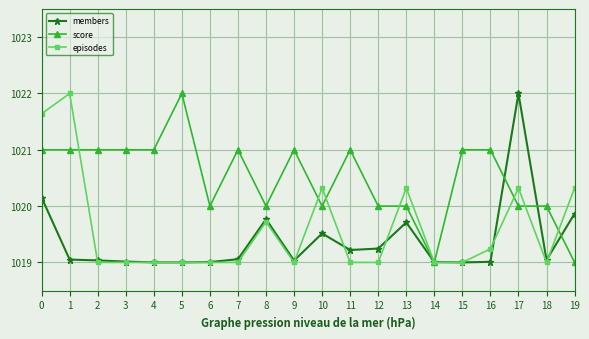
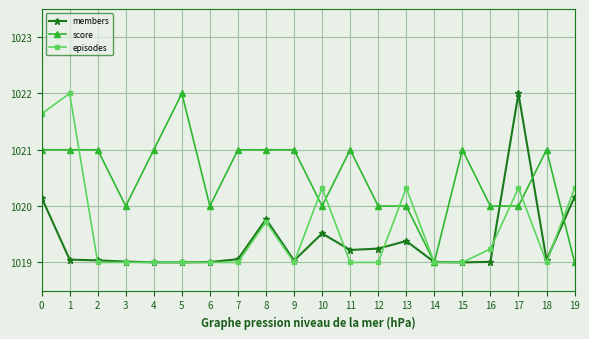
score, 3: 1021.0 -> 1020.0
score, 8: 1020.0 -> 1021.0
members, 13: 1019.7 -> 1019.4
score, 16: 1021.0 -> 1020.0
score, 18: 1020.0 -> 1021.0
members, 19: 1019.9 -> 1020.2
